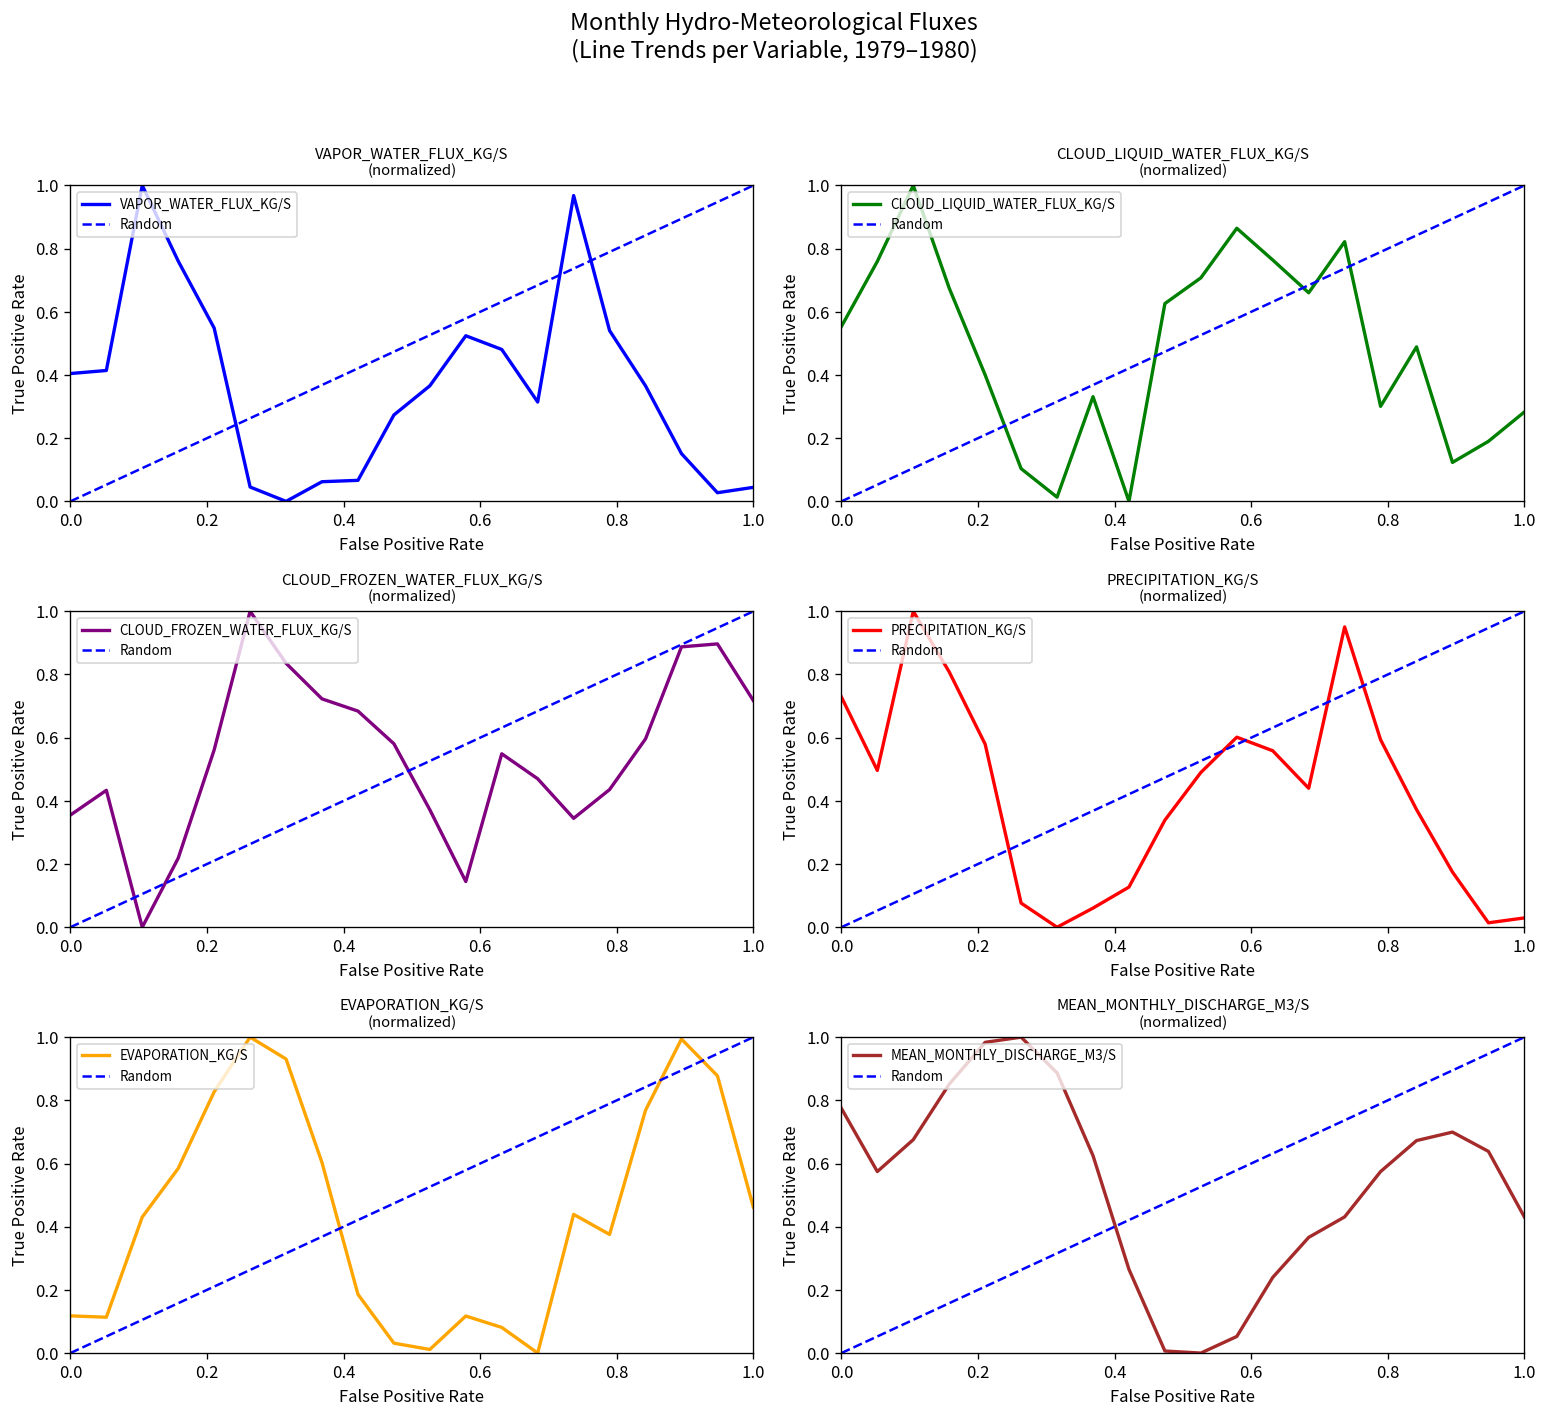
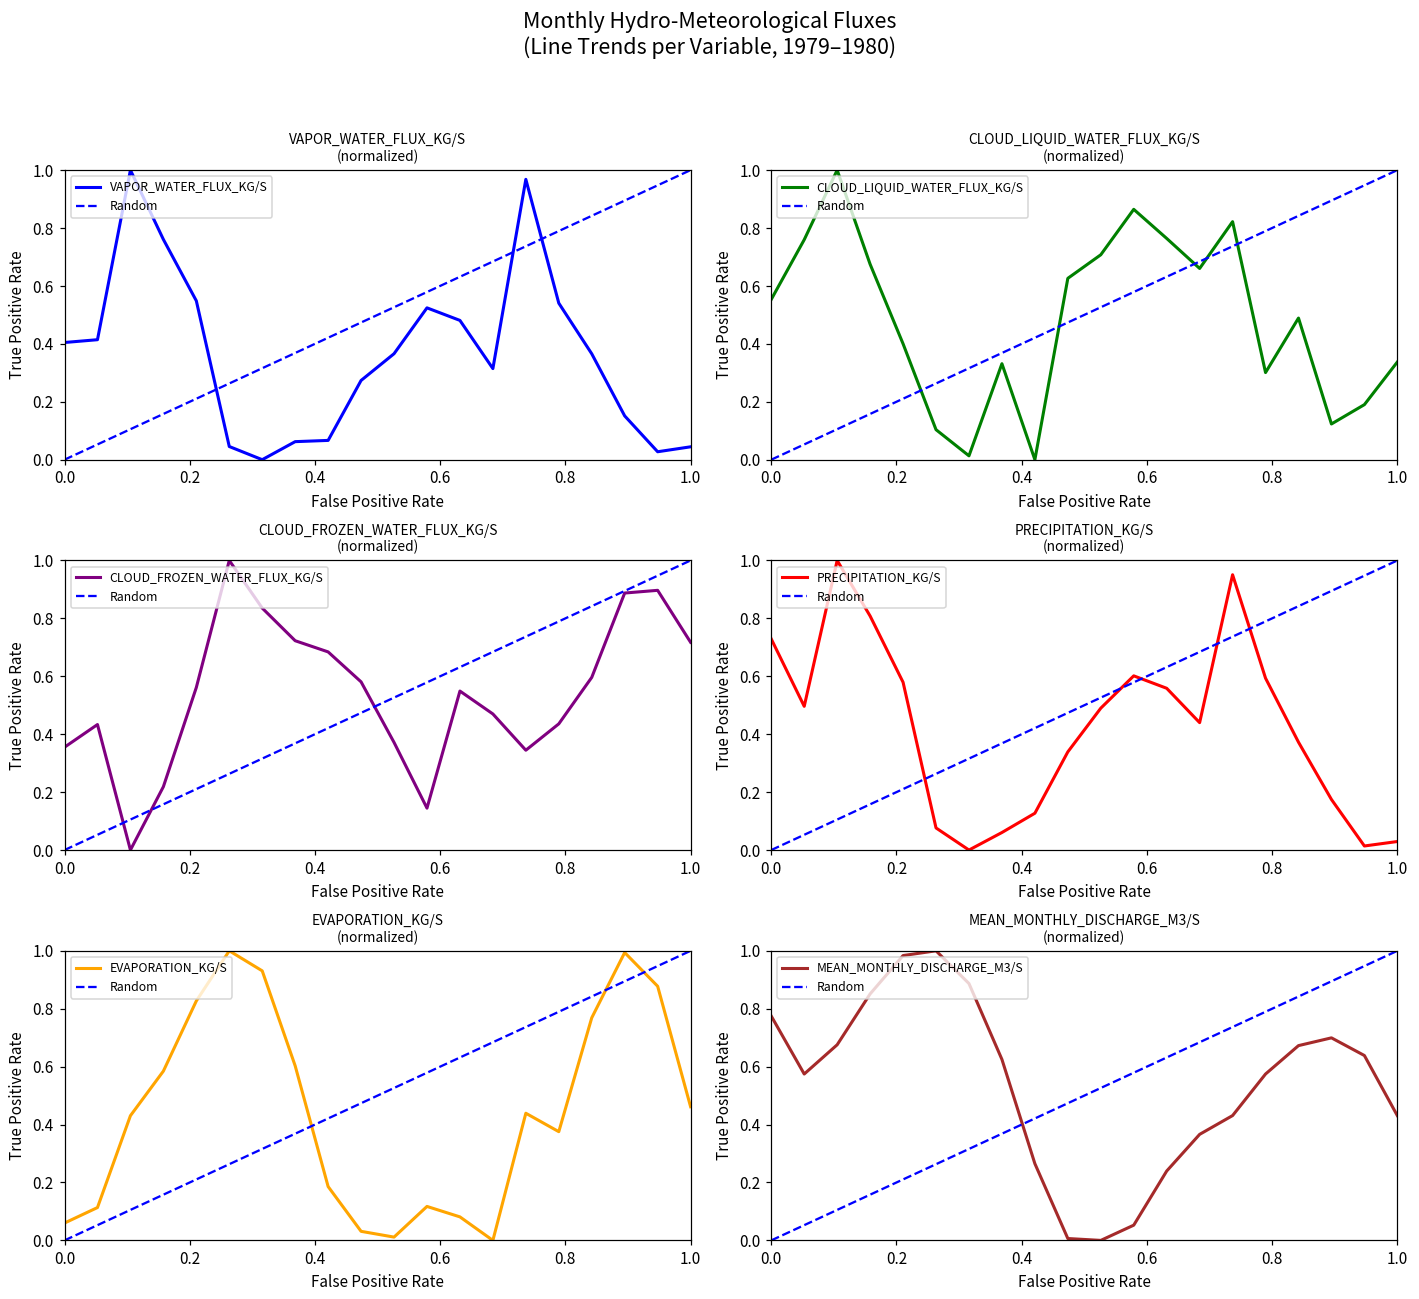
CLOUD_LIQUID_WATER_FLUX_KG/S (normalized), CLOUD_LIQUID_WATER_FLUX_KG/S, 1.0: 0.28 -> 0.34
EVAPORATION_KG/S (normalized), EVAPORATION_KG/S, 0.0: 0.12 -> 0.06
